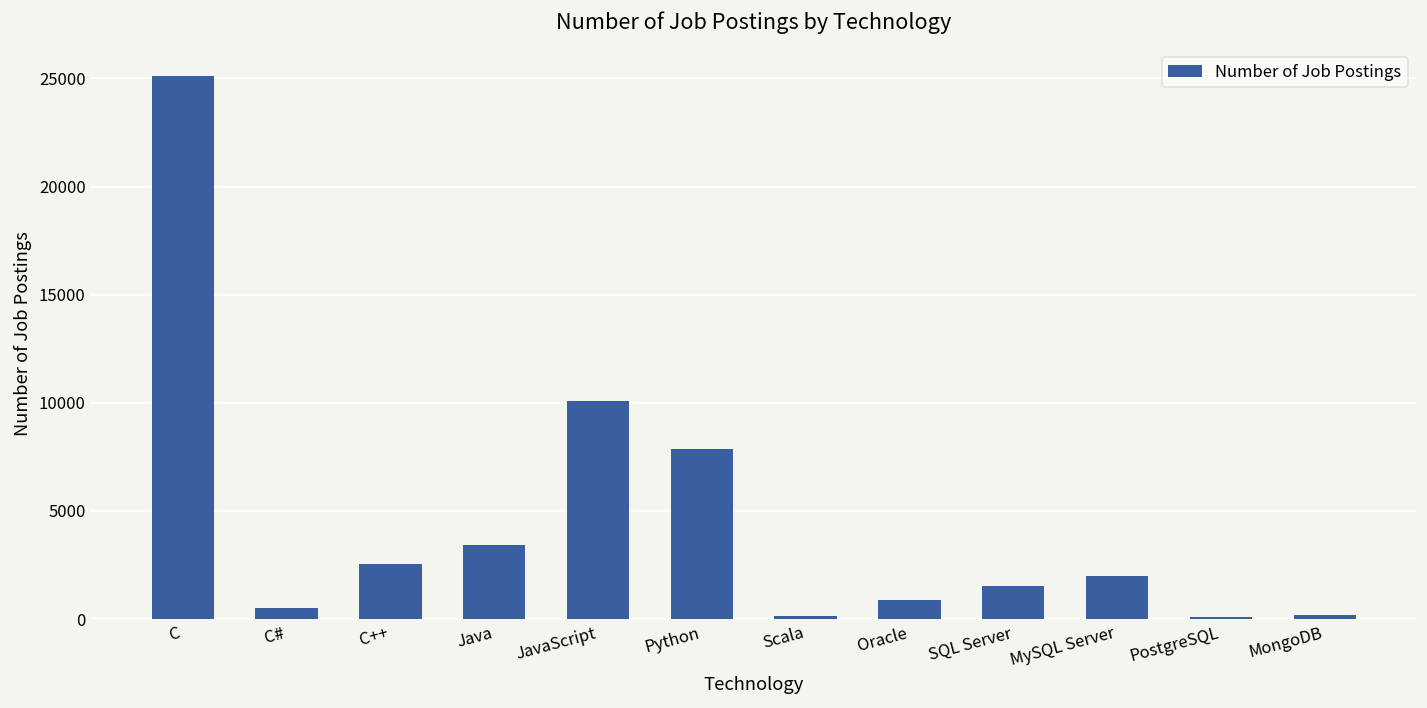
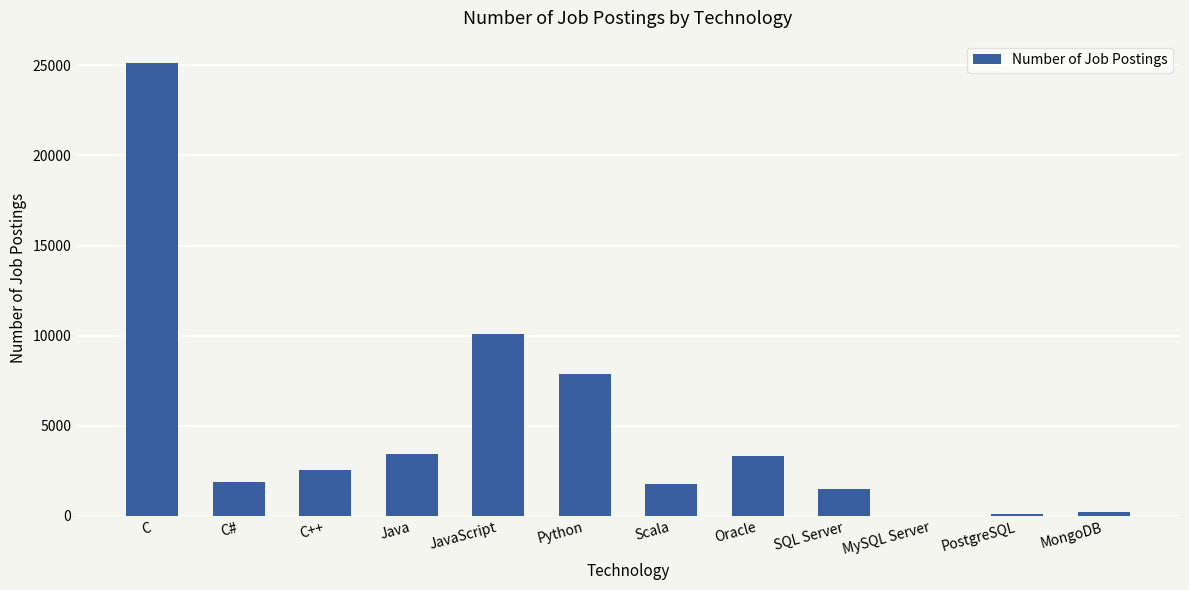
C#: 500 -> 1900
Scala: 100 -> 1700
Oracle: 900 -> 3300
MySQL Server: 2000 -> 0
